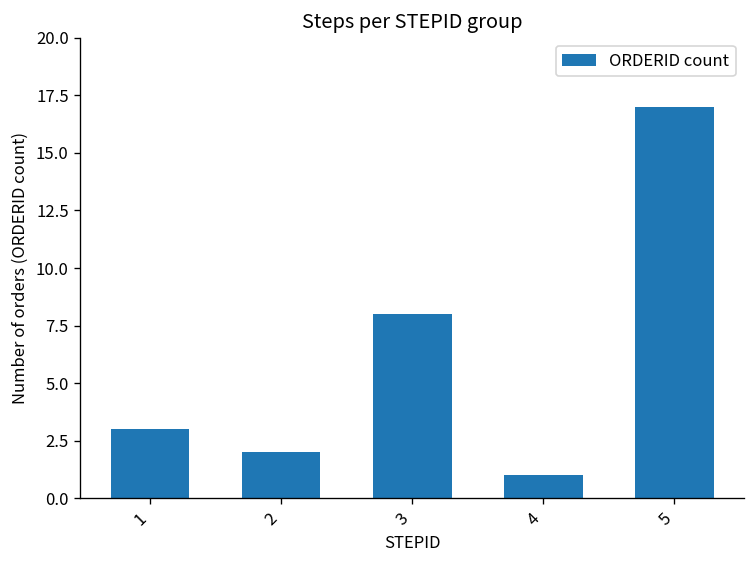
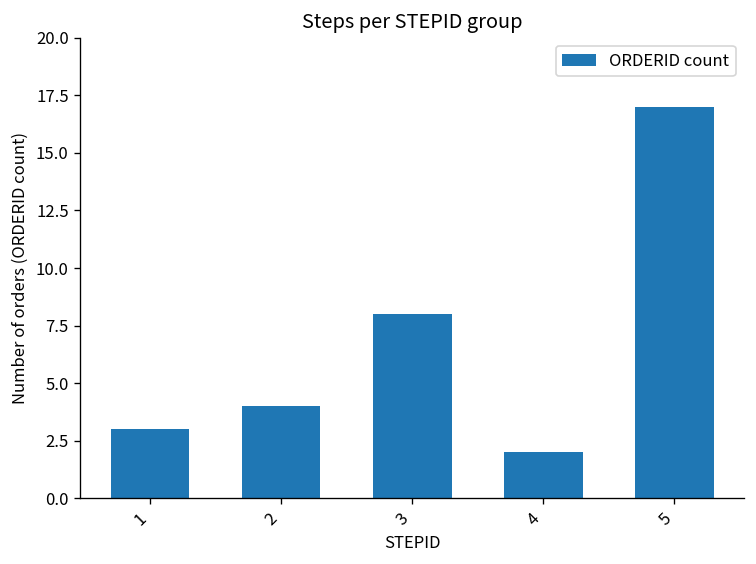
2: 2 -> 4
4: 1 -> 2
